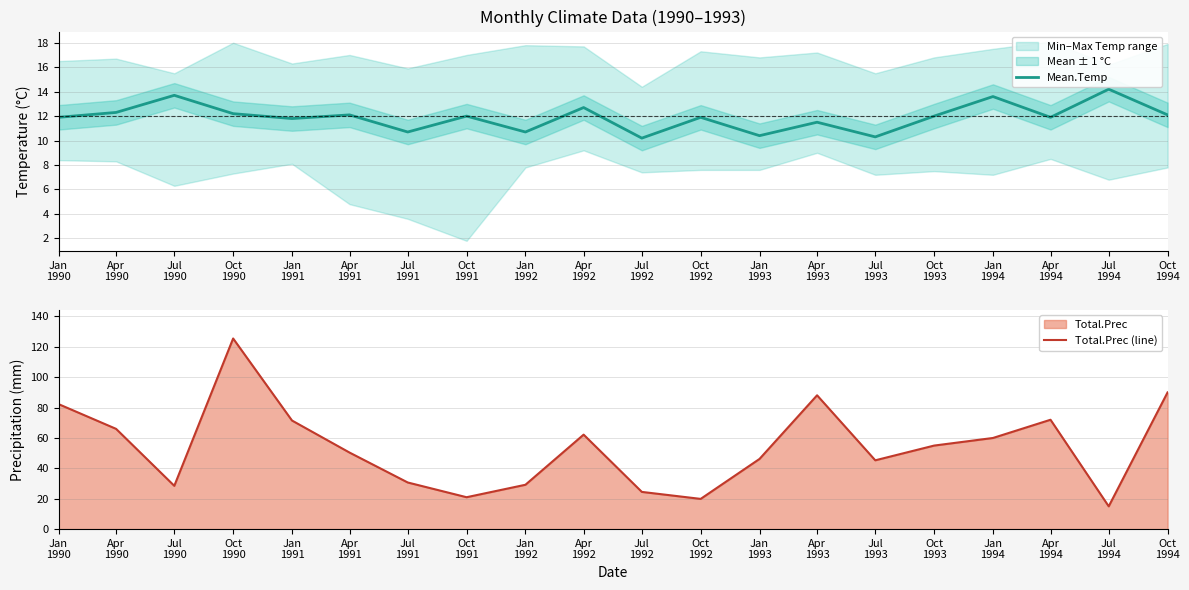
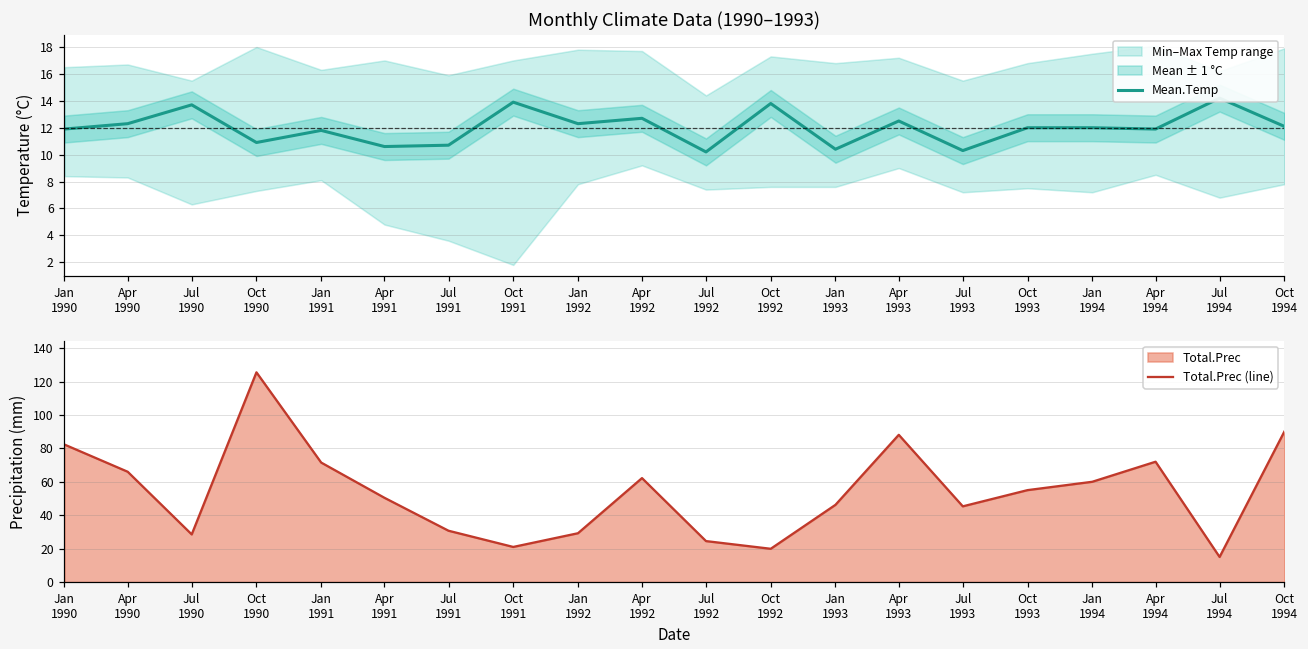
Monthly Climate Data (1990–1993), Mean.Temp, Oct 1990: 12.2 -> 10.9
Monthly Climate Data (1990–1993), Mean.Temp, Apr 1991: 12.1 -> 10.6
Monthly Climate Data (1990–1993), Mean.Temp, Oct 1991: 12.0 -> 13.9
Monthly Climate Data (1990–1993), Mean.Temp, Jan 1992: 10.7 -> 12.3
Monthly Climate Data (1990–1993), Mean.Temp, Oct 1992: 11.9 -> 13.8
Monthly Climate Data (1990–1993), Mean.Temp, Apr 1993: 11.5 -> 12.5
Monthly Climate Data (1990–1993), Mean.Temp, Jan 1994: 13.6 -> 12.0
